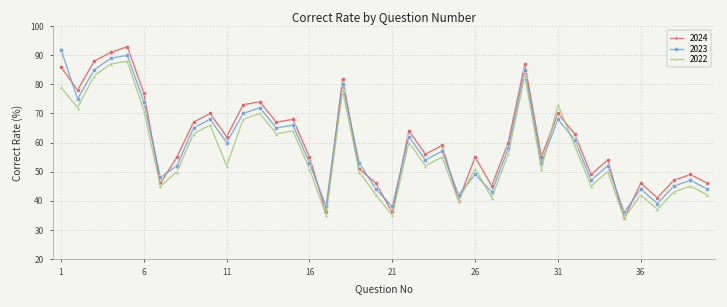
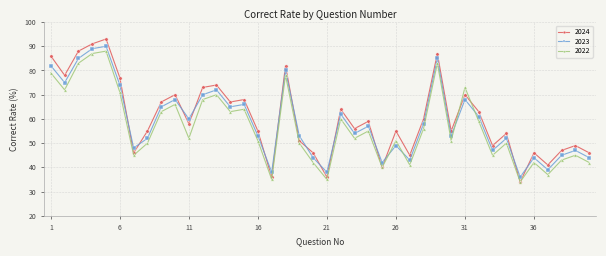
2023, 1: 92 -> 82
2024, 11: 62 -> 58
